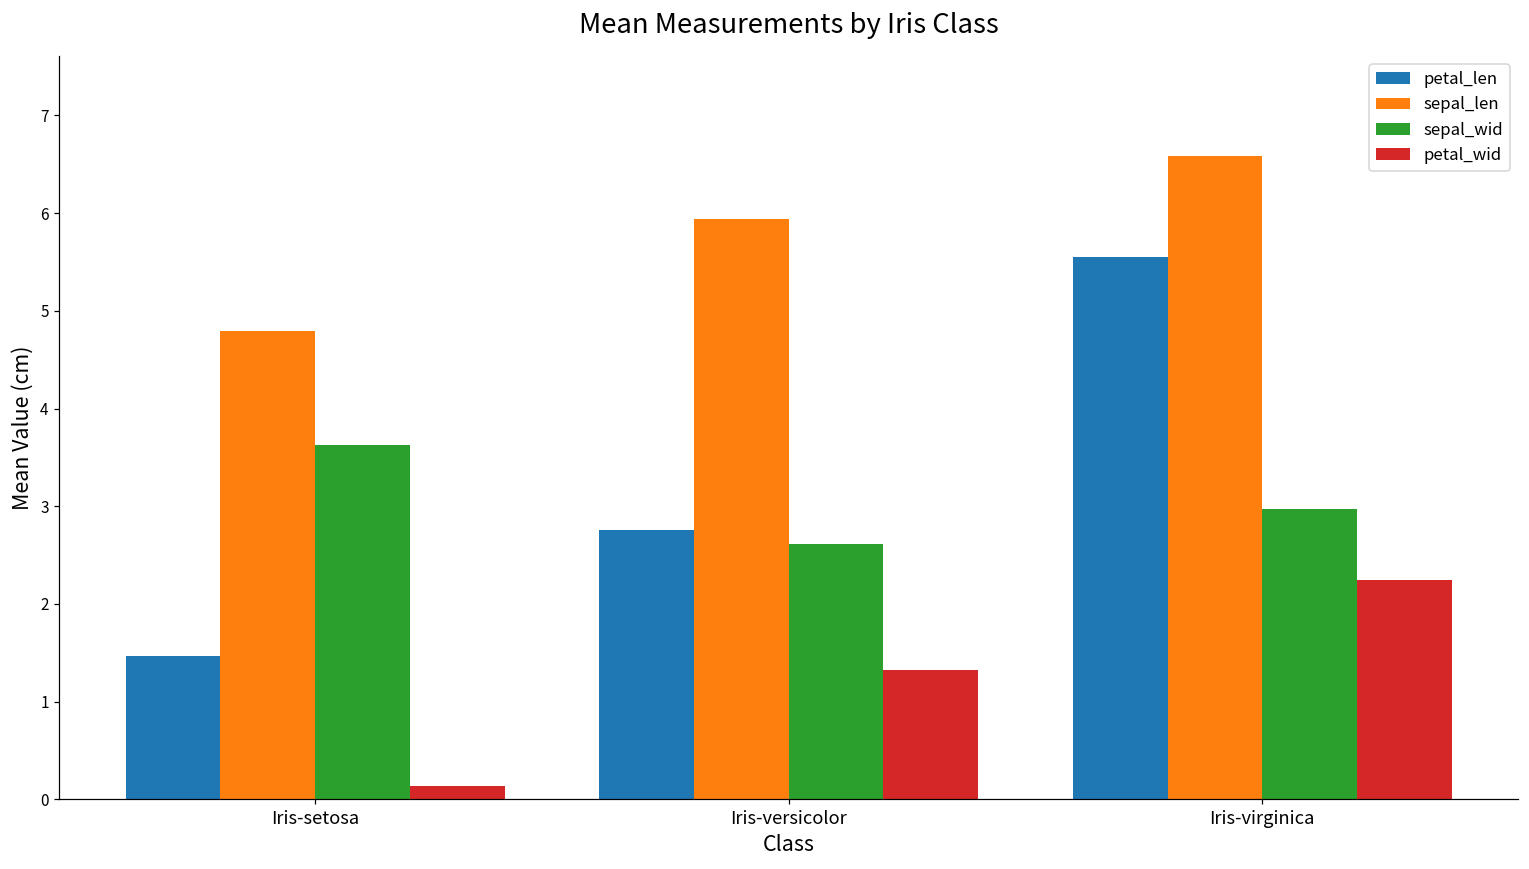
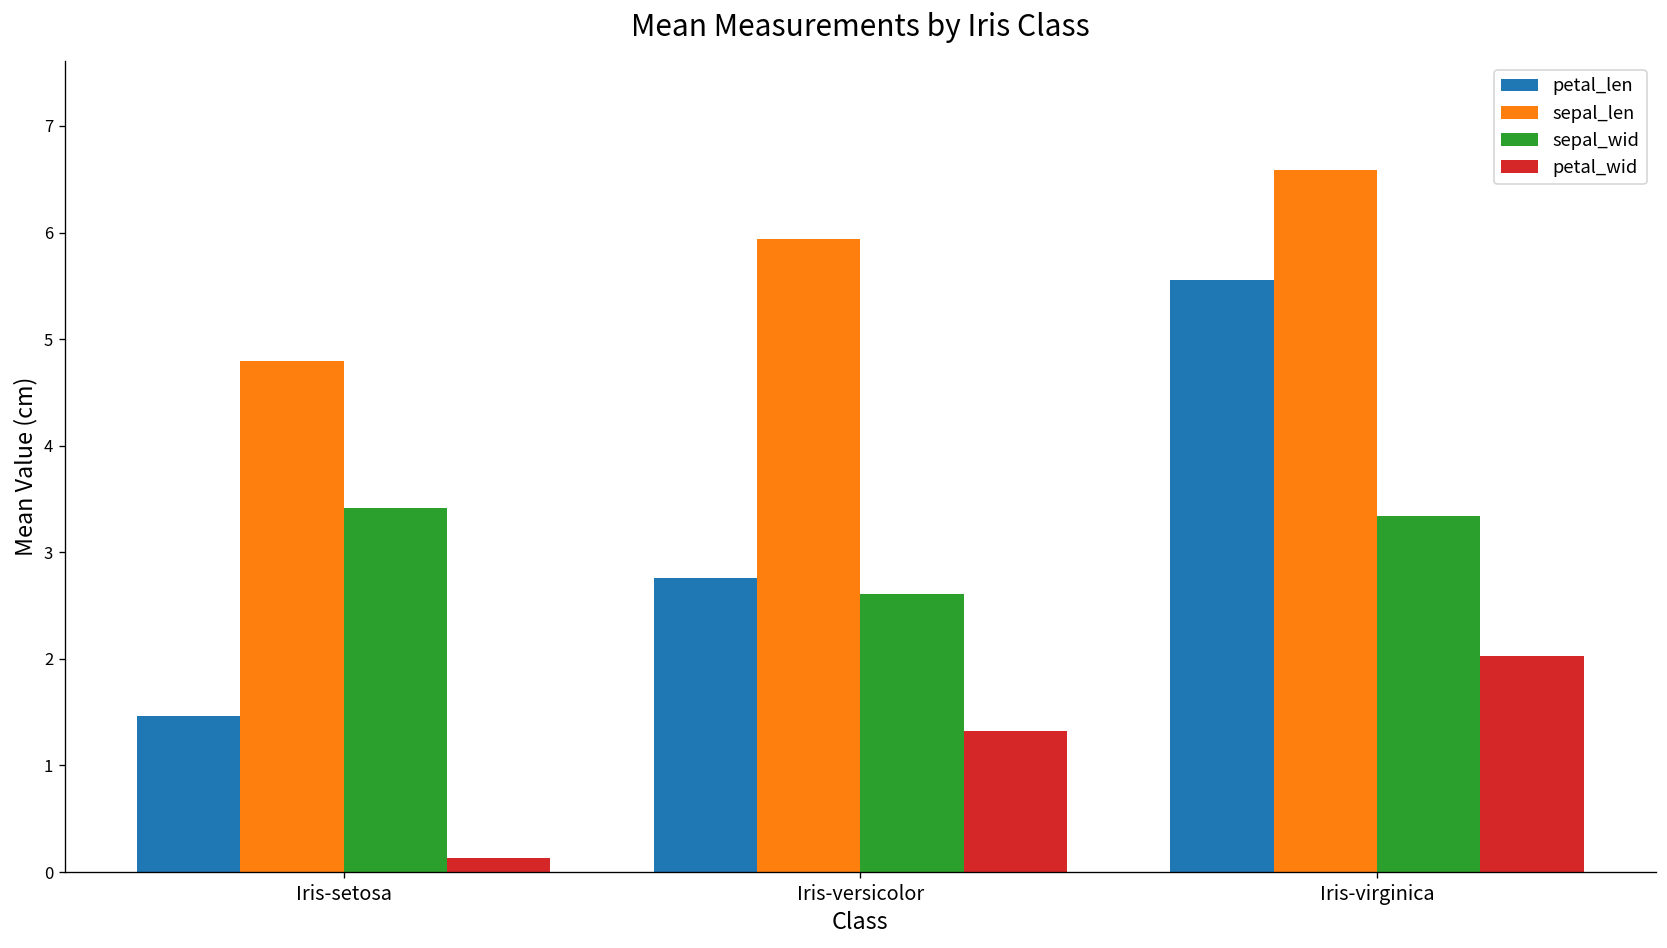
sepal_wid, Iris-setosa: 3.6 -> 3.4
sepal_wid, Iris-virginica: 3.0 -> 3.3
petal_wid, Iris-virginica: 2.2 -> 2.0
